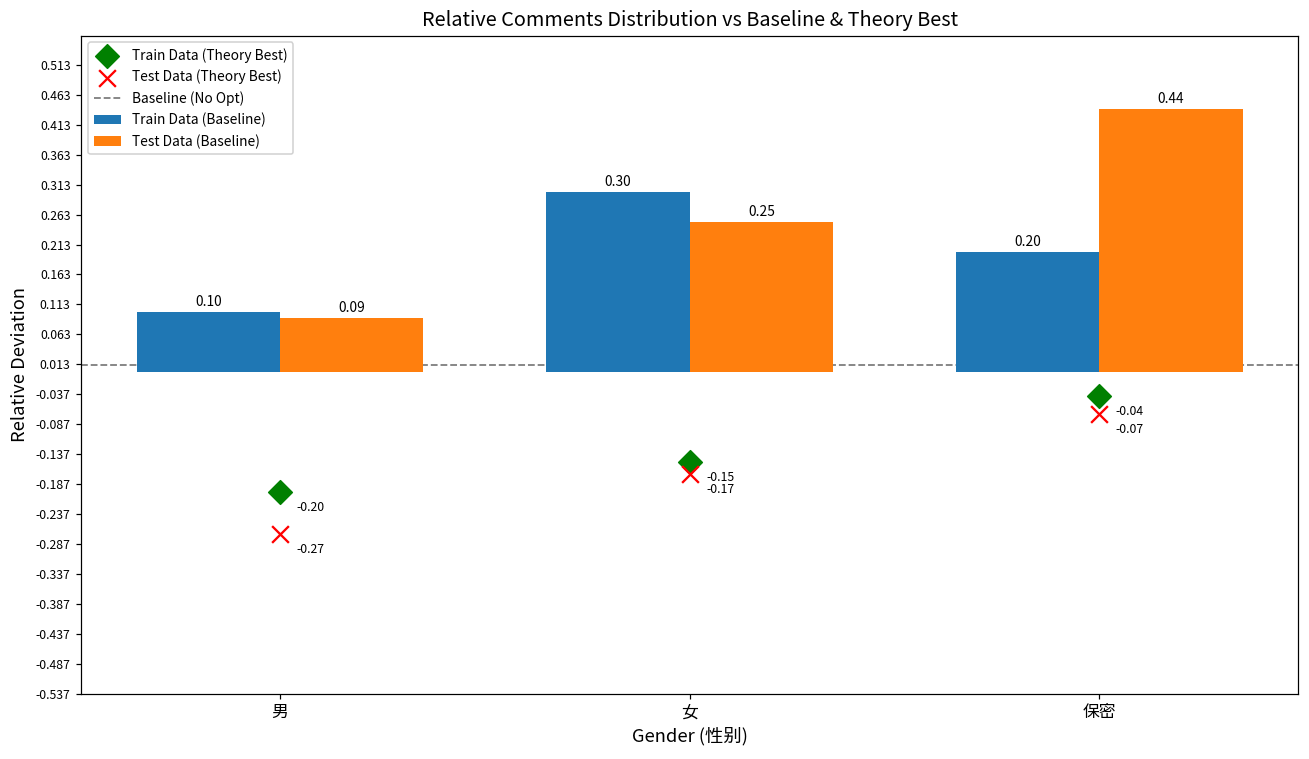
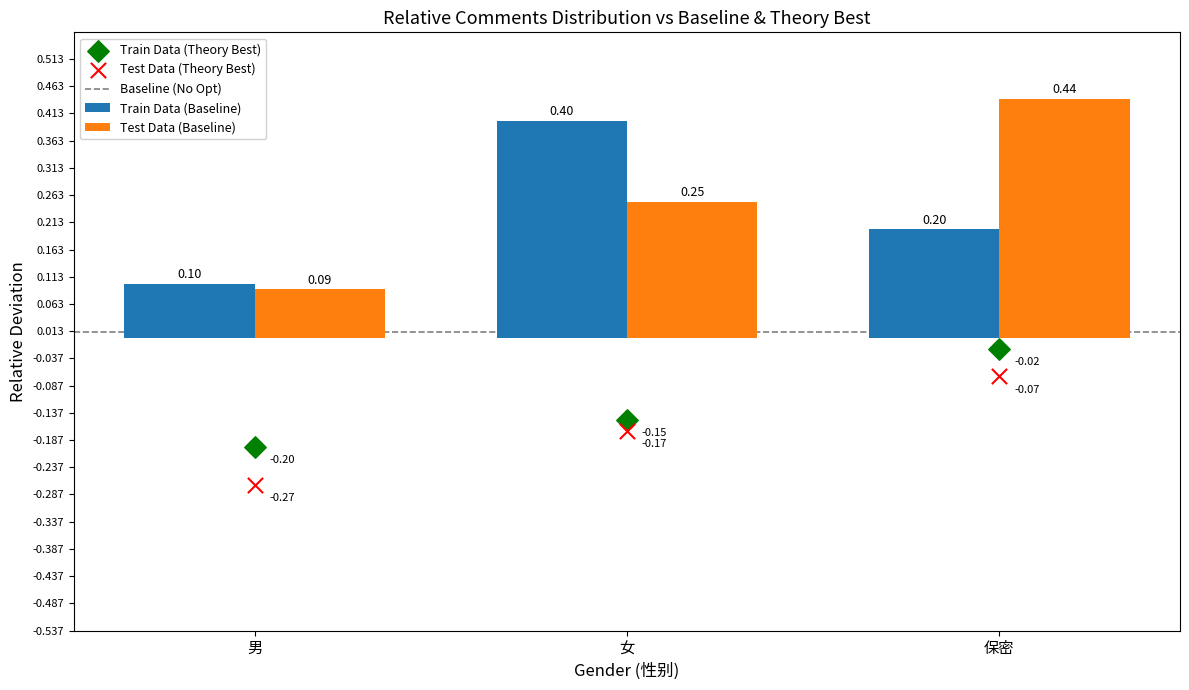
Train Data (Baseline), 女: 0.30 -> 0.40
Train Data (Theory Best), 保密: -0.04 -> -0.02
